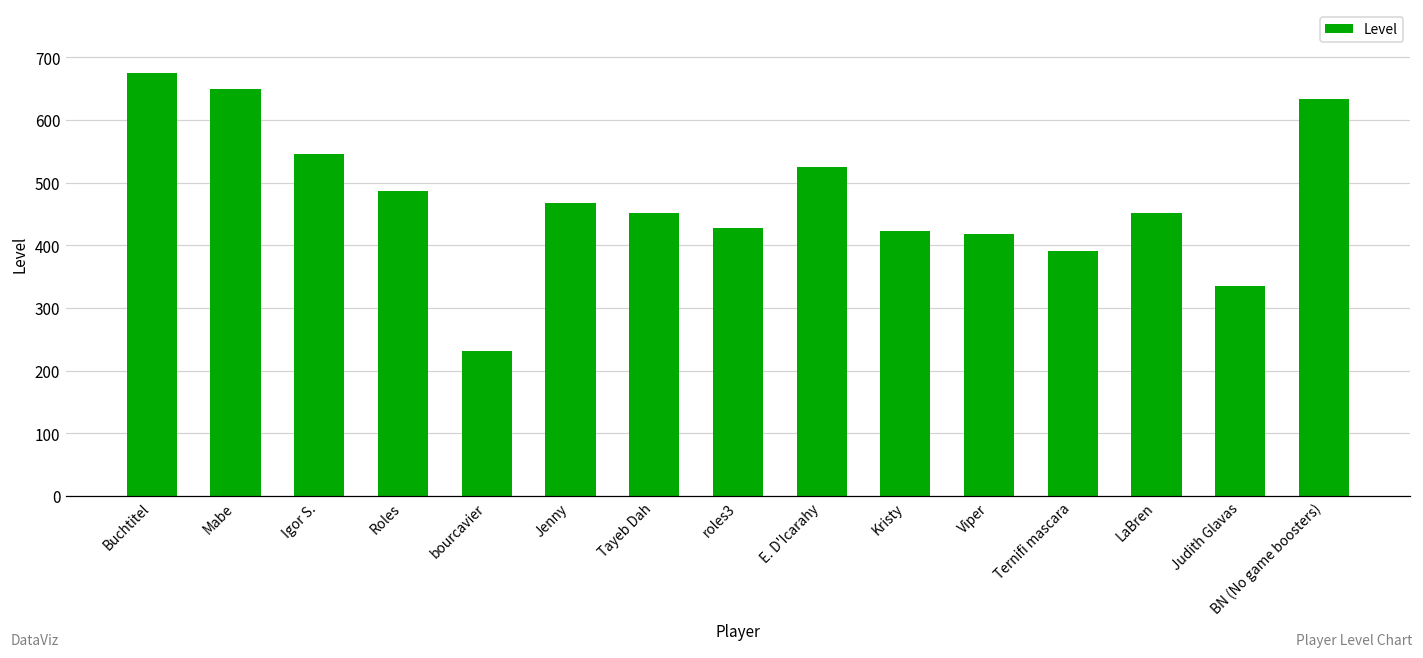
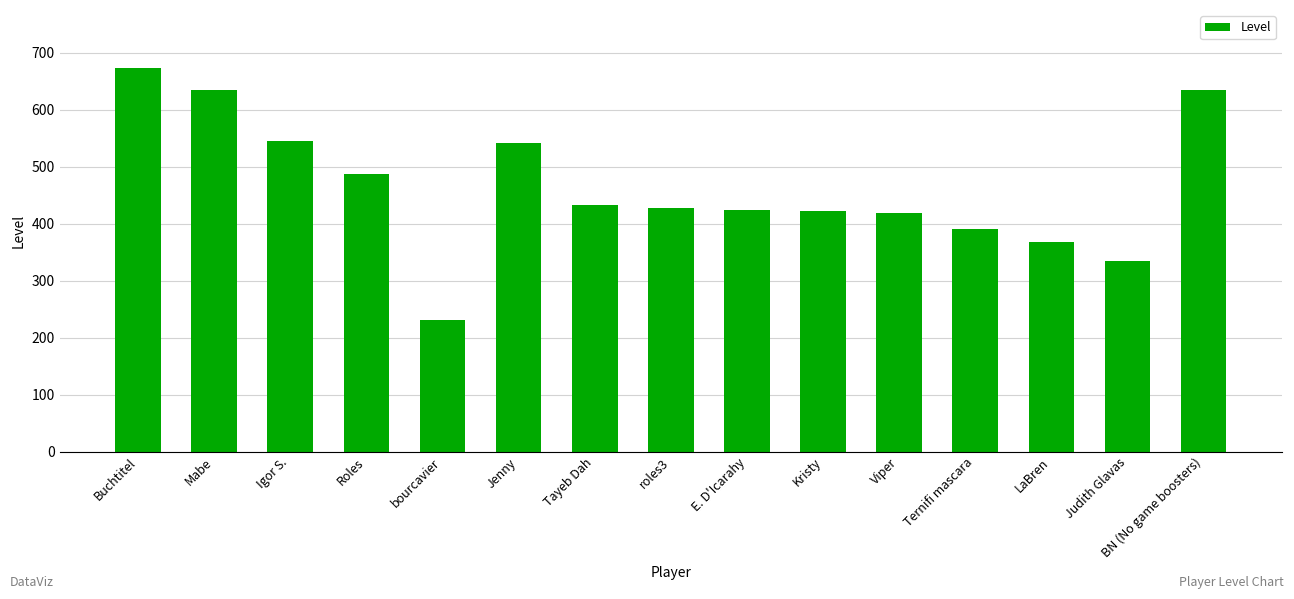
Mabe: 650 -> 630
Jenny: 470 -> 540
Tayeb Dah: 450 -> 430
E. D'Icarahy: 530 -> 420
LaBren: 450 -> 370
